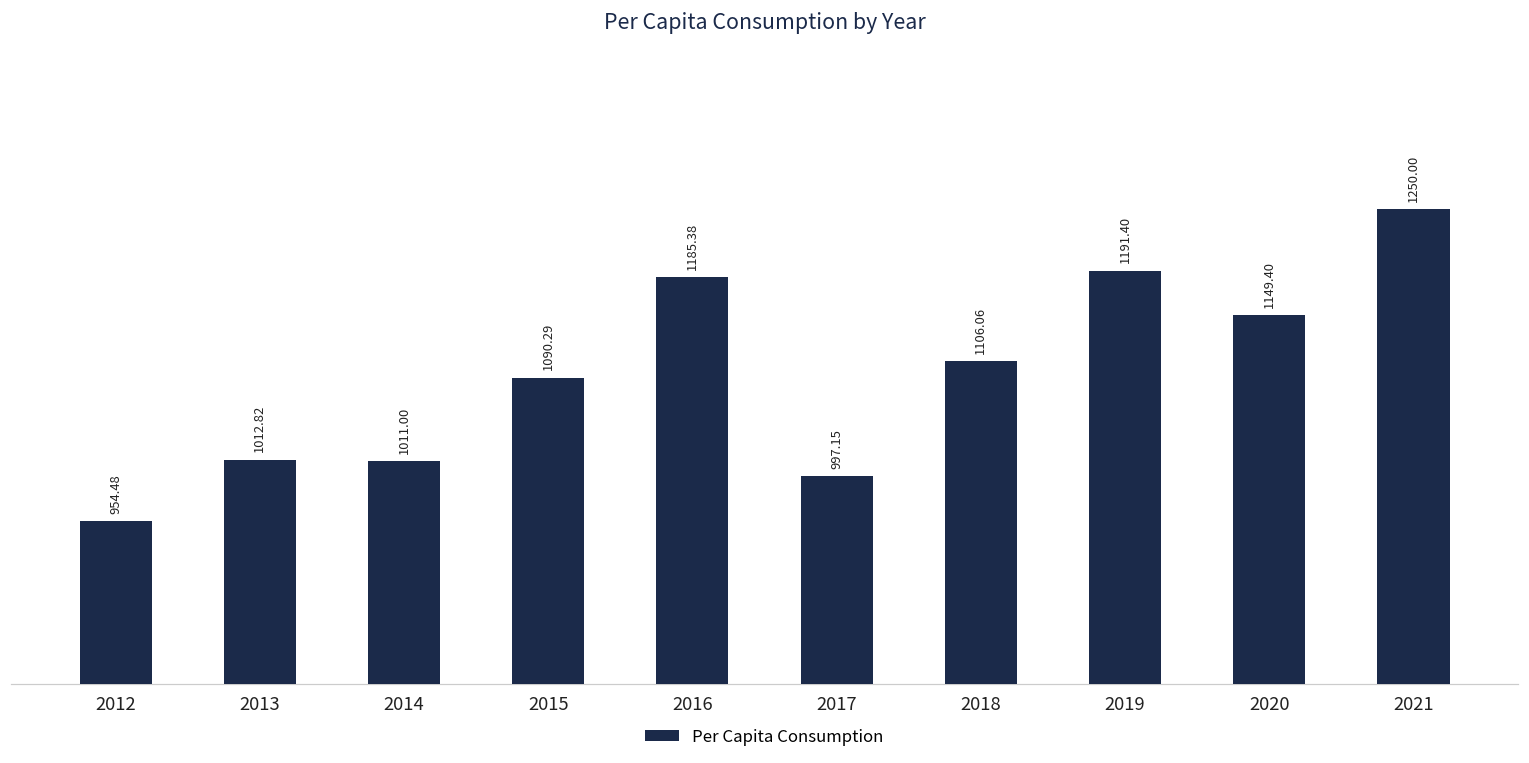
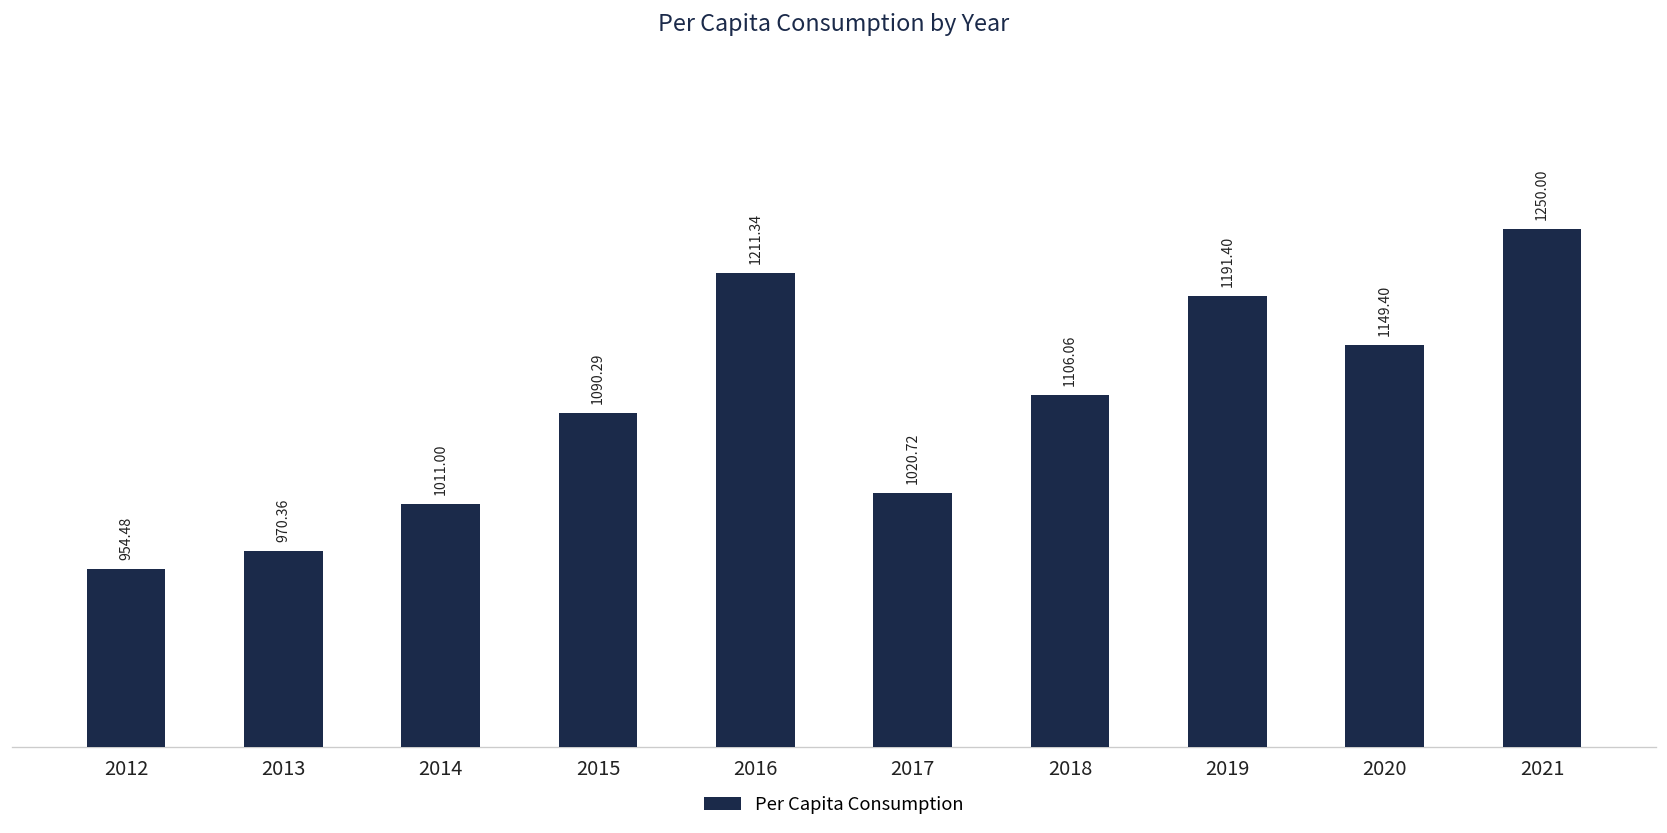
2013: 1012.82 -> 970.36
2016: 1185.38 -> 1211.34
2017: 997.15 -> 1020.72
